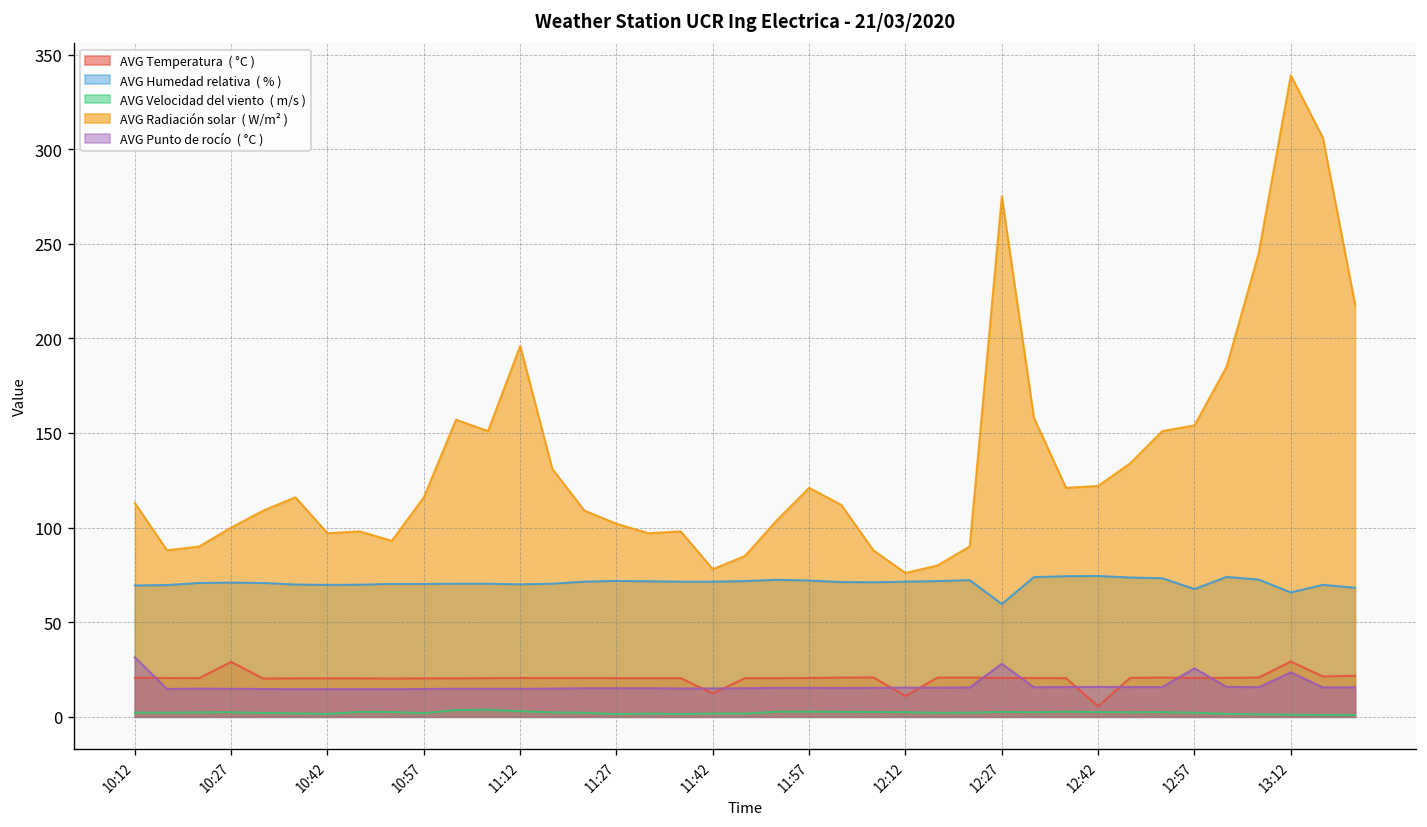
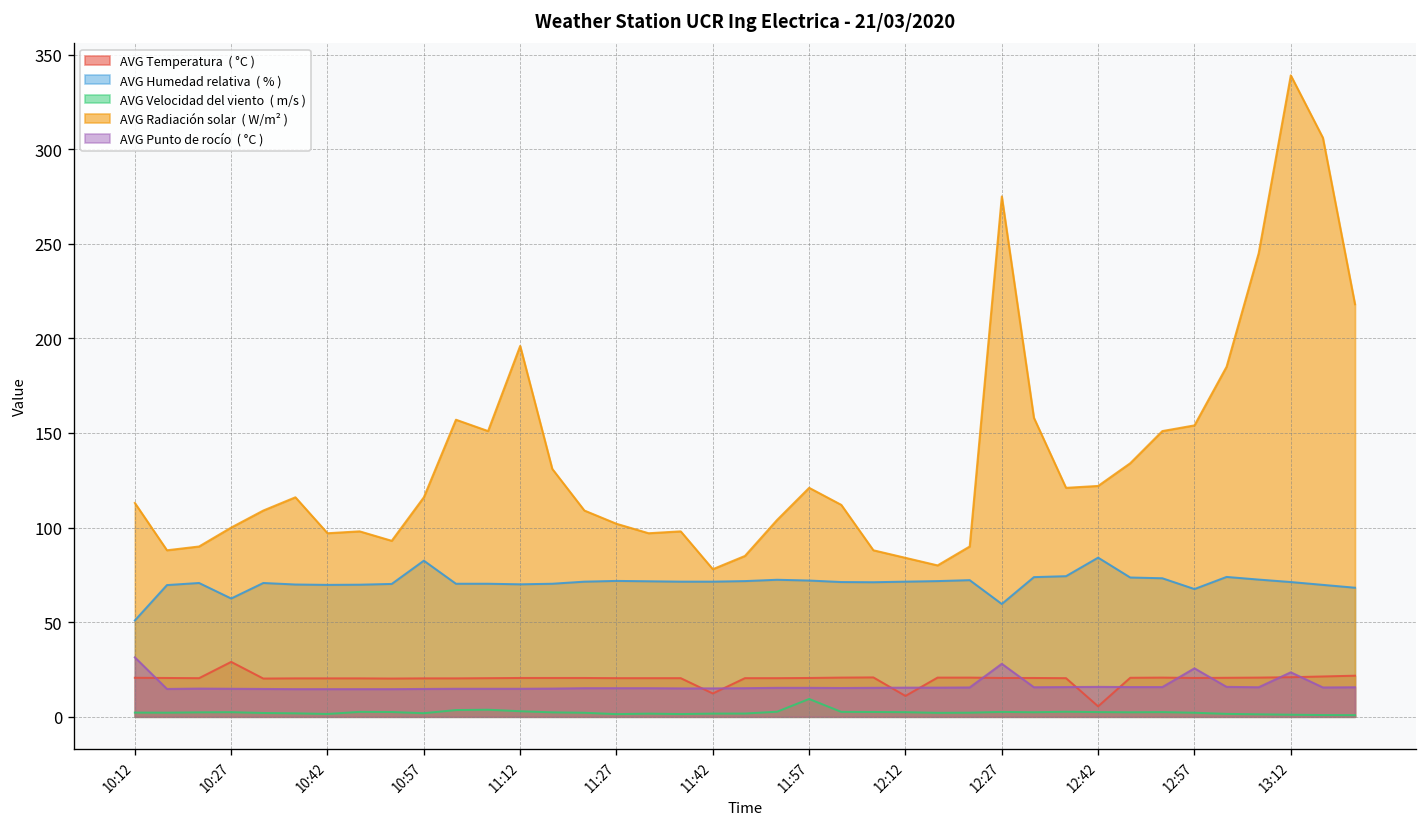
AVG Humedad relativa ( % ), 10:12: 69 -> 51
AVG Humedad relativa ( % ), 10:27: 71 -> 63
AVG Humedad relativa ( % ), 10:57: 70 -> 83
AVG Velocidad del viento ( m/s ), 11:57: 3 -> 9
AVG Radiación solar ( W/m² ), 12:12: 76 -> 84
AVG Humedad relativa ( % ), 12:42: 74 -> 84
AVG Temperatura ( °C ), 13:12: 29 -> 21
AVG Humedad relativa ( % ), 13:12: 66 -> 71
